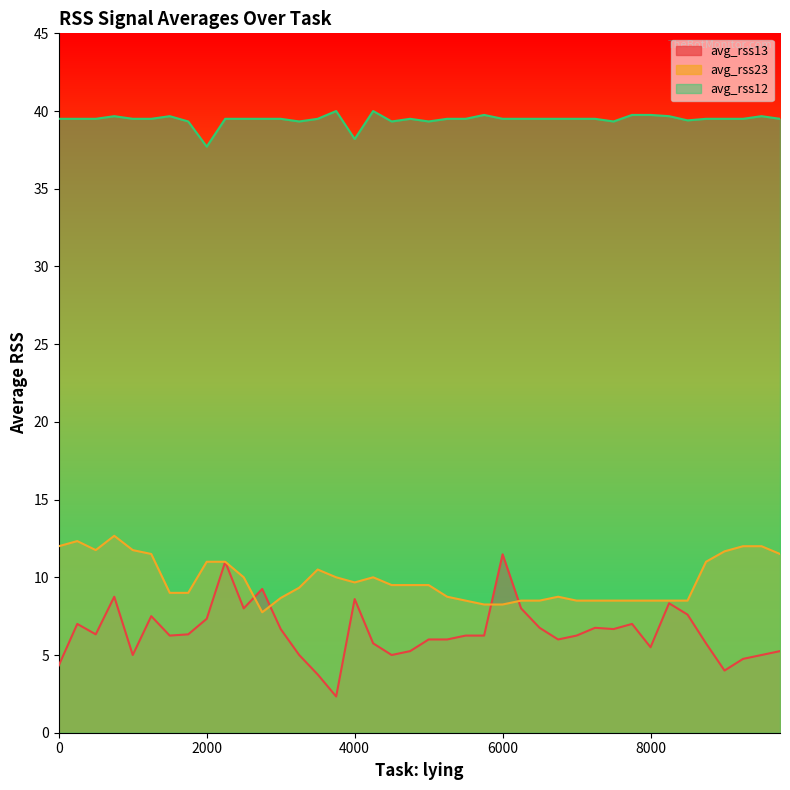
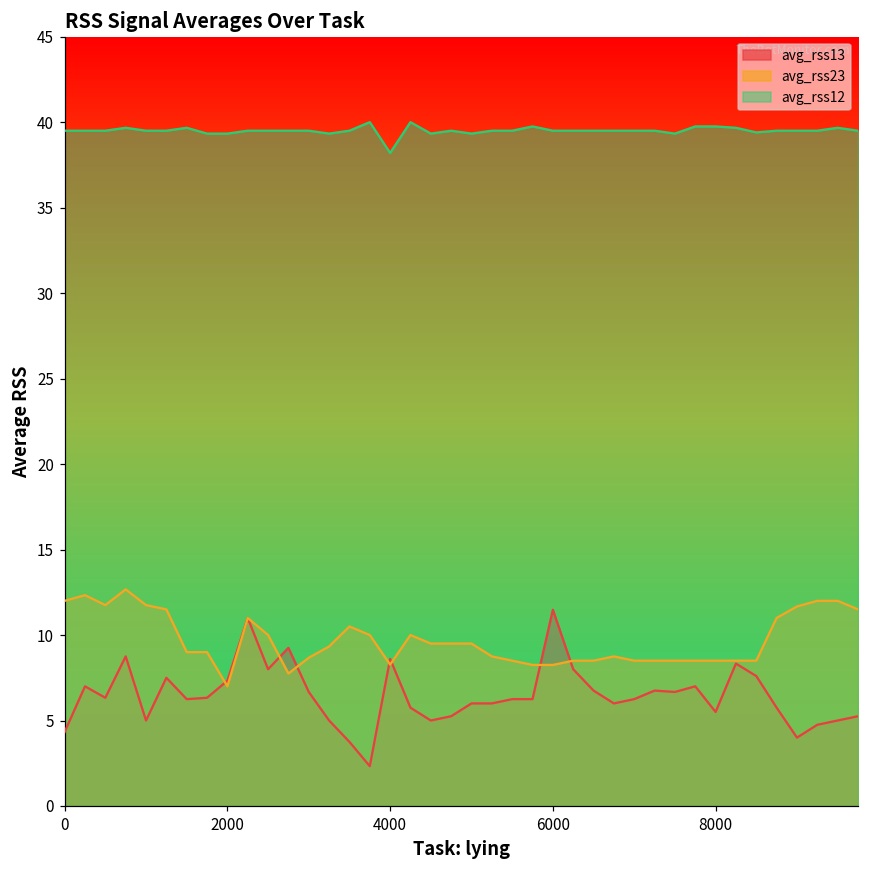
avg_rss23, 2000: 11 -> 7
avg_rss12, 2000: 37.7 -> 39.3
avg_rss23, 4000: 9.7 -> 8.3
